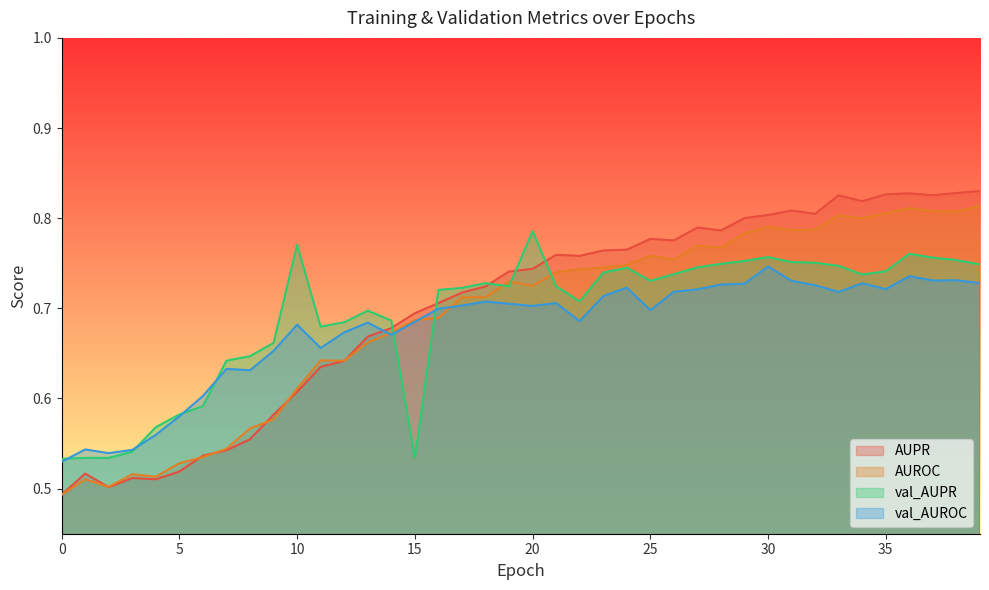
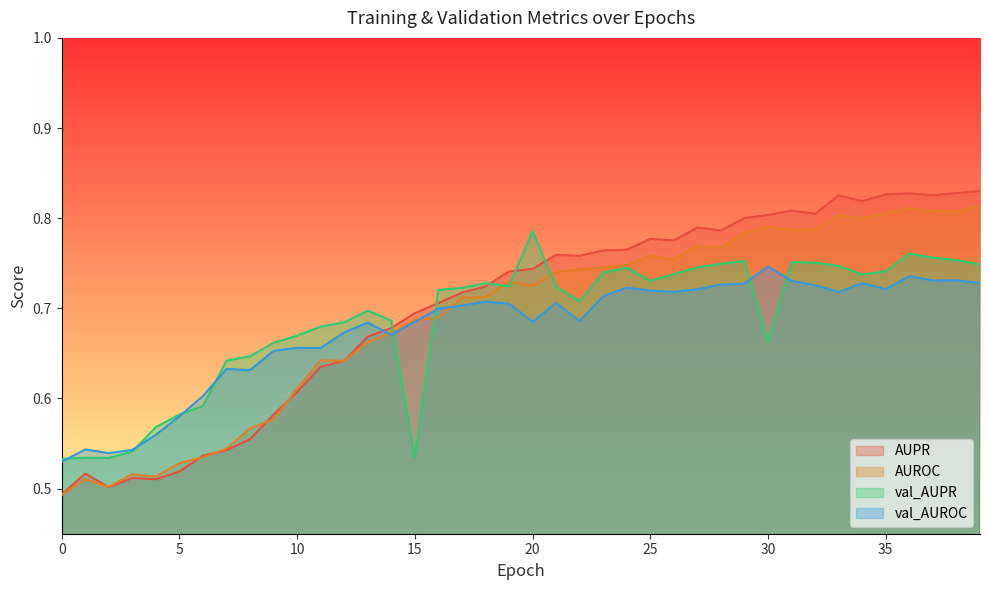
val_AUPR, 10: 0.77 -> 0.67
val_AUROC, 10: 0.68 -> 0.66
val_AUROC, 20: 0.70 -> 0.69
val_AUROC, 25: 0.70 -> 0.72
val_AUPR, 30: 0.76 -> 0.66
